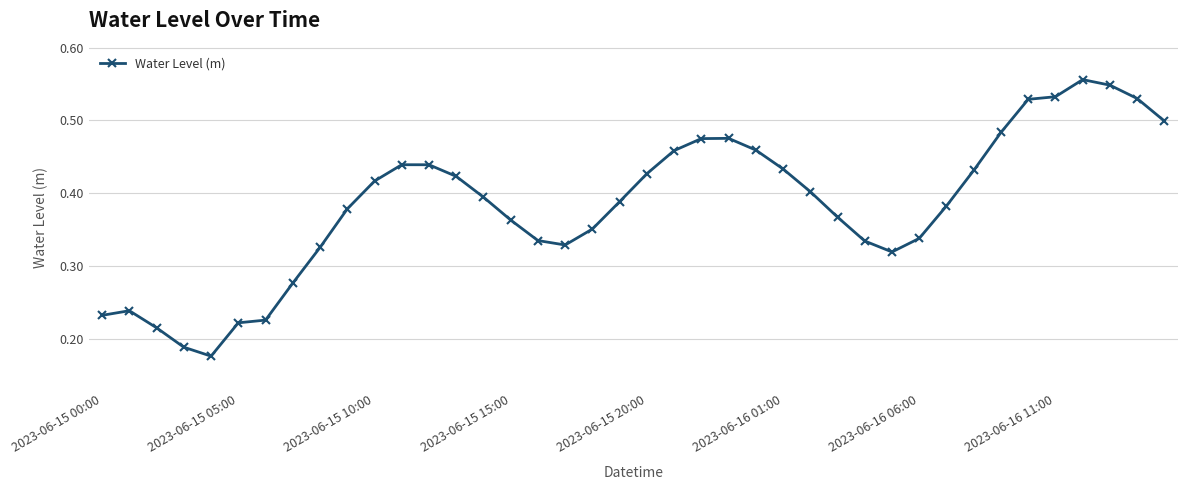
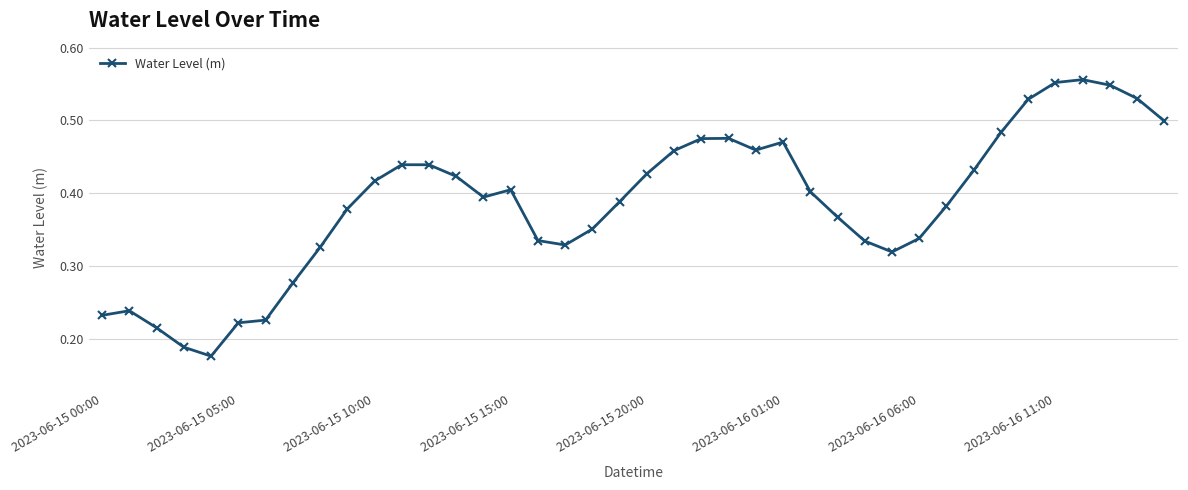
2023-06-15 15:00: 0.36 -> 0.40
2023-06-16 01:00: 0.43 -> 0.47
2023-06-16 11:00: 0.53 -> 0.55
